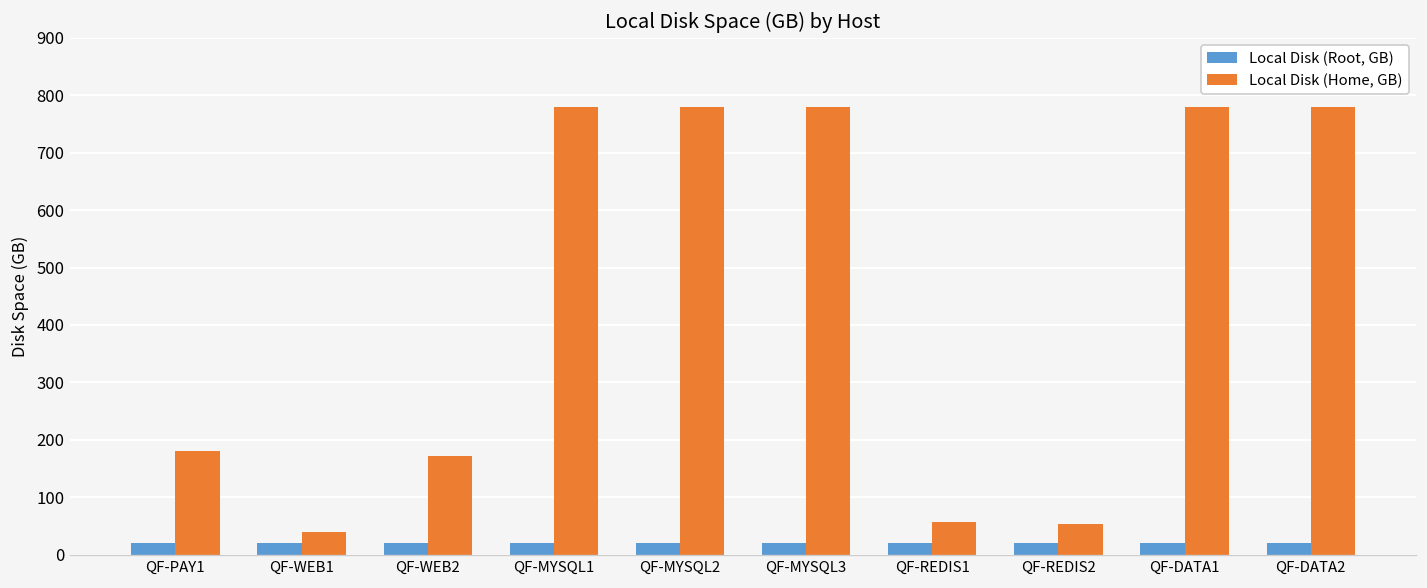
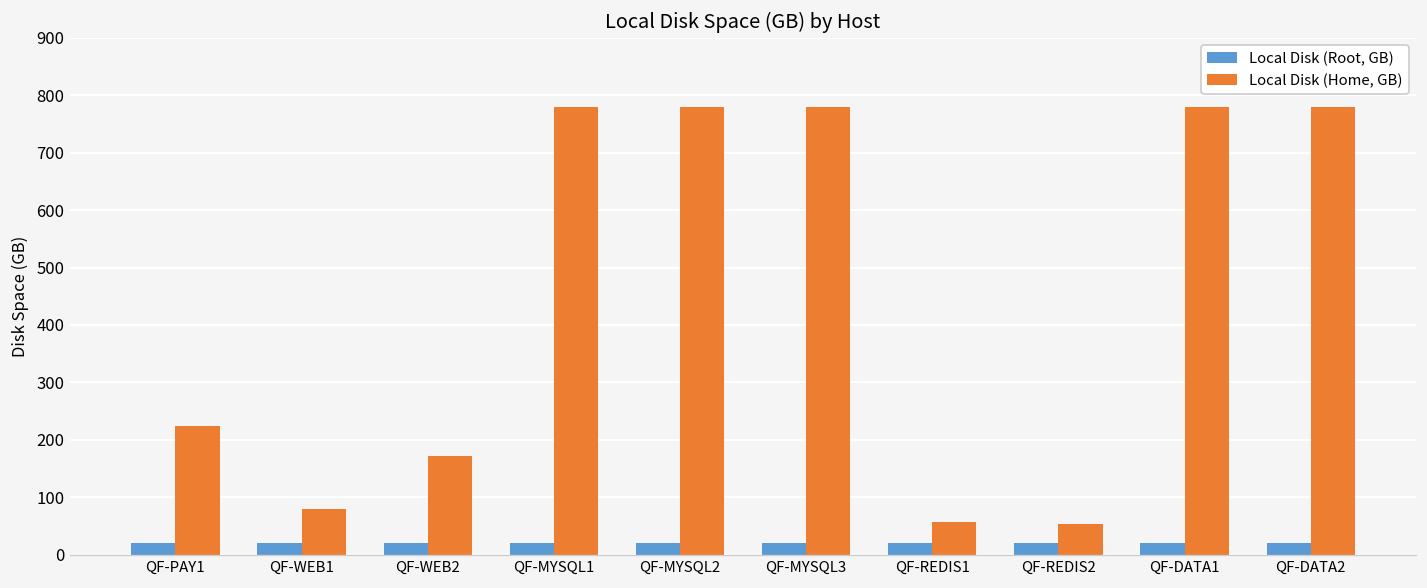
Local Disk (Home, GB), QF-PAY1: 180 -> 220
Local Disk (Home, GB), QF-WEB1: 40 -> 80
